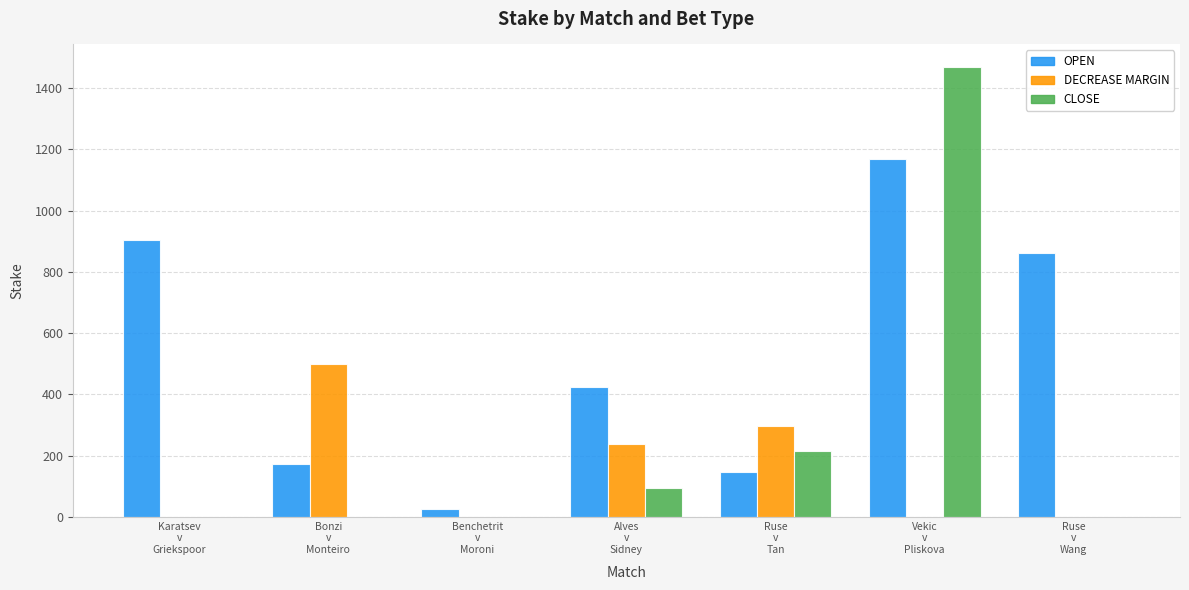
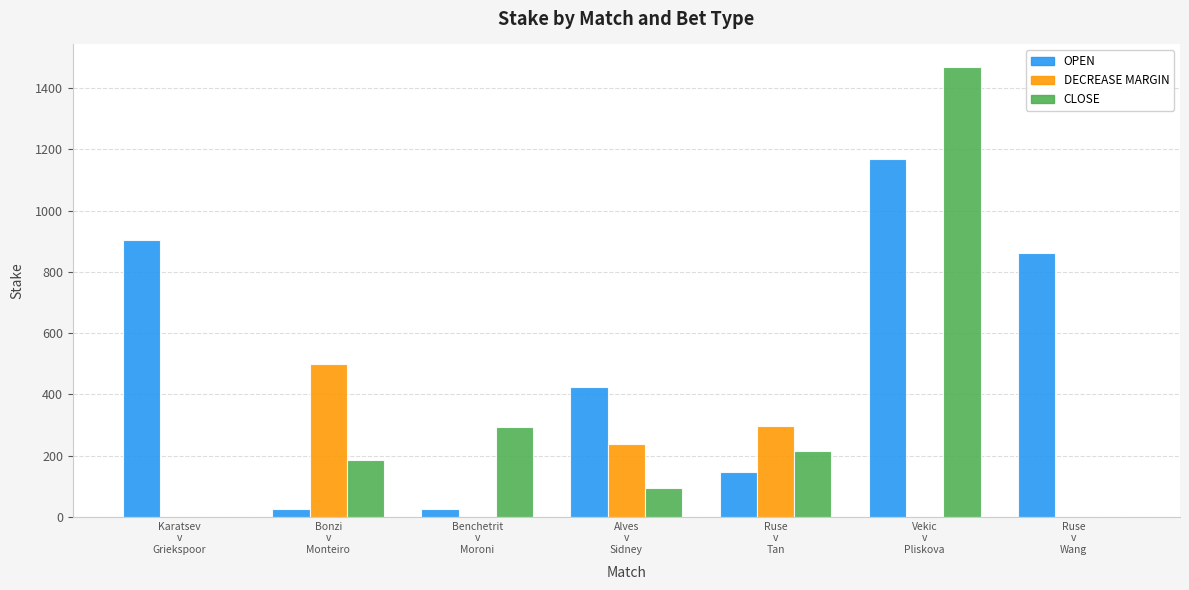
OPEN, Bonzi v Monteiro: 170 -> 30
CLOSE, Bonzi v Monteiro: 0 -> 190
CLOSE, Benchetrit v Moroni: 0 -> 290
